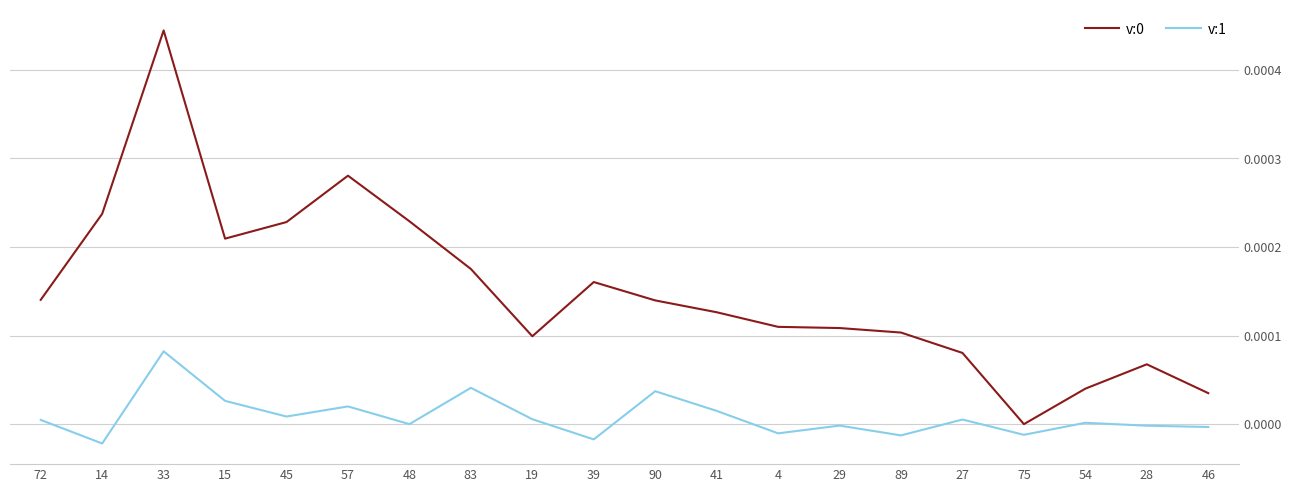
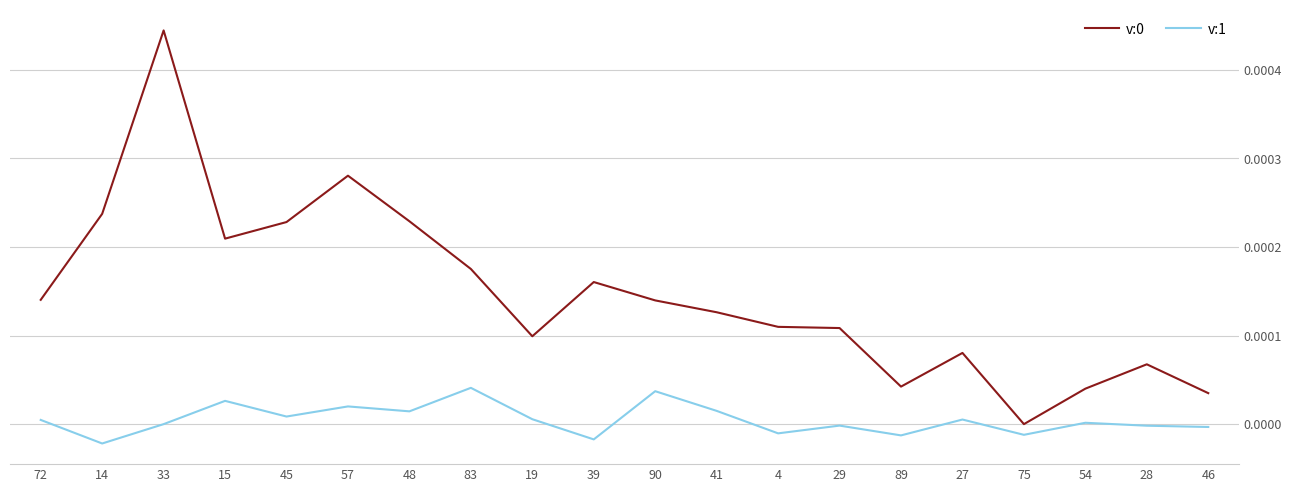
v:1, 33: 0.0001 -> 0.0000
v:1, 48: 0.00000 -> 0.00001
v:0, 89: 0.00010 -> 0.00004
